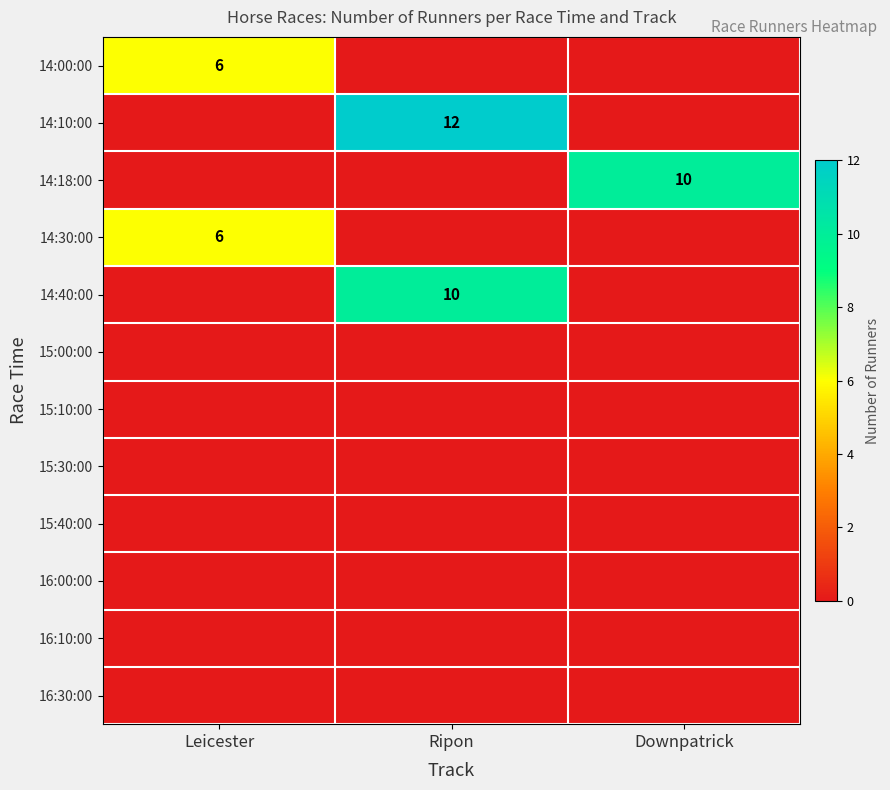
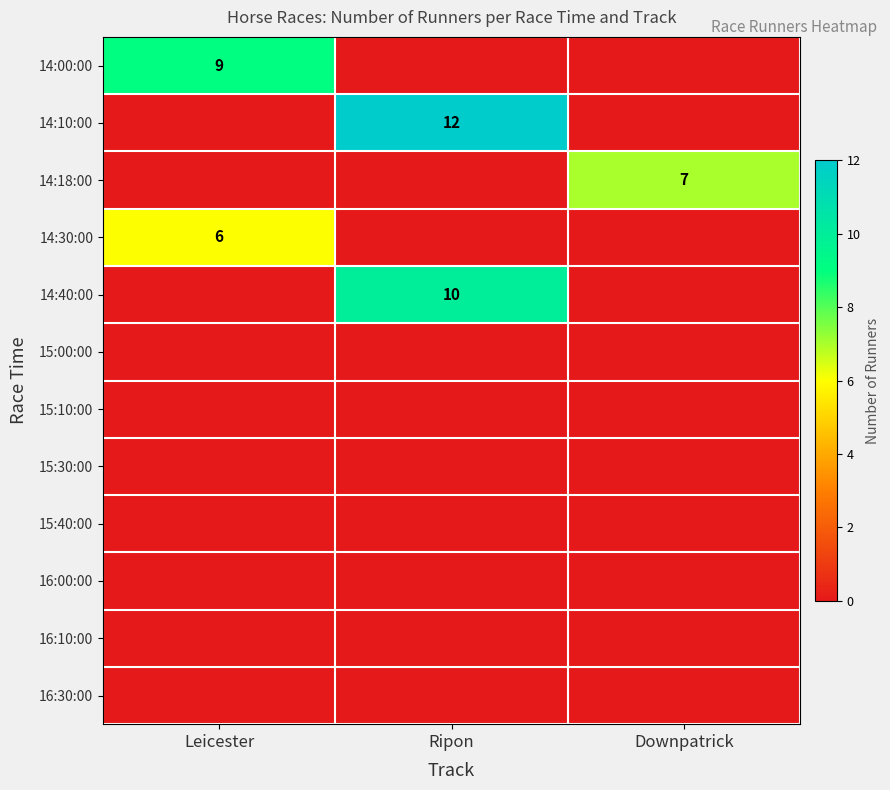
14:00:00, Leicester: 6 -> 9
14:18:00, Downpatrick: 10 -> 7
